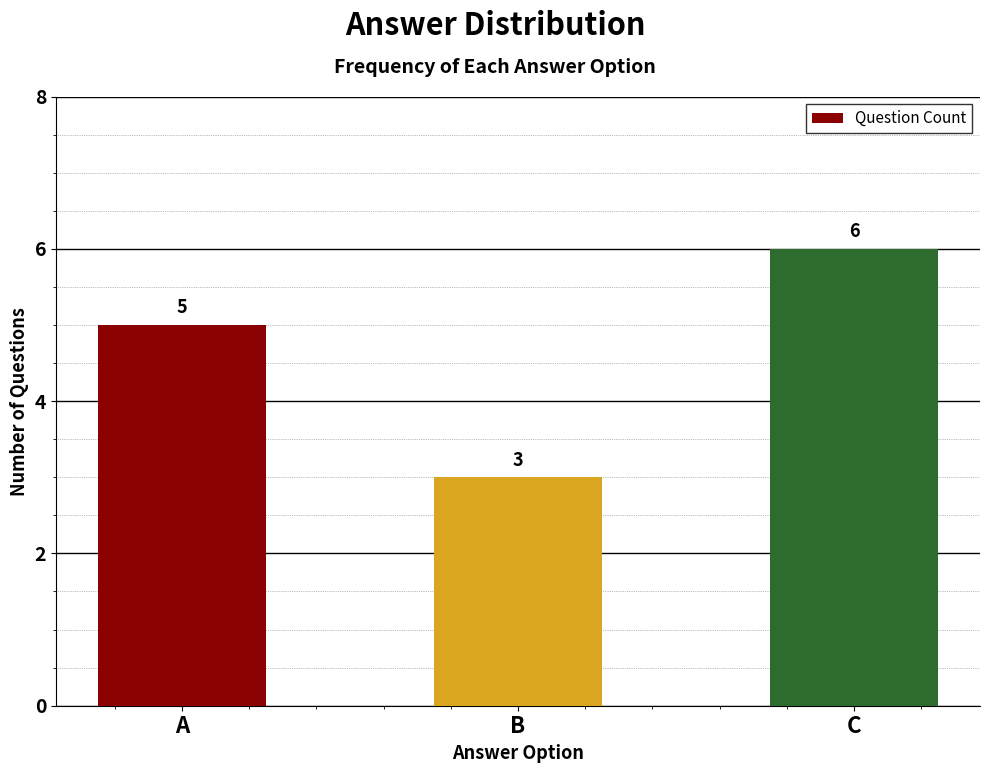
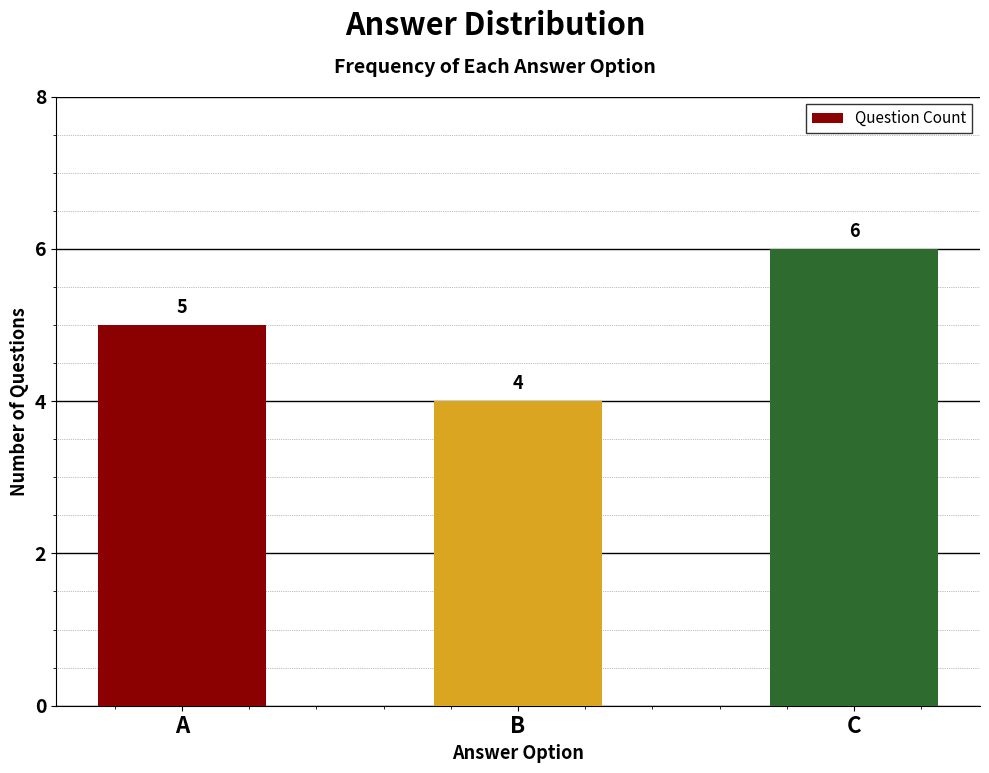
B: 3 -> 4
